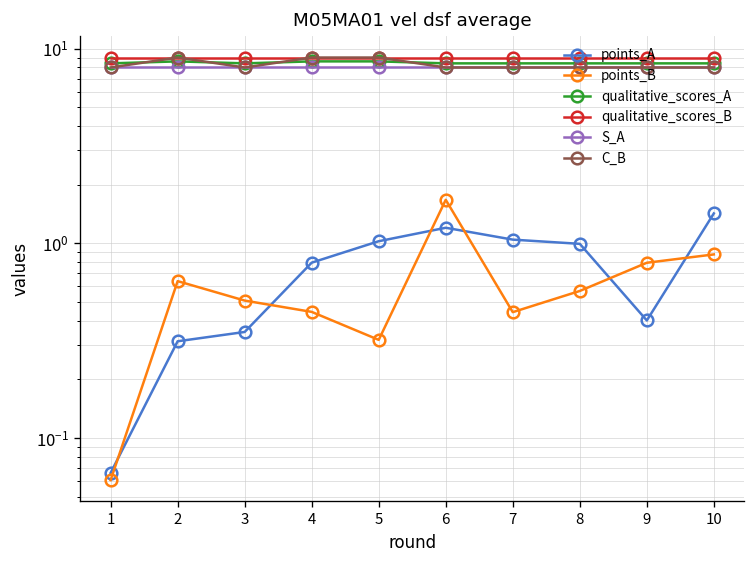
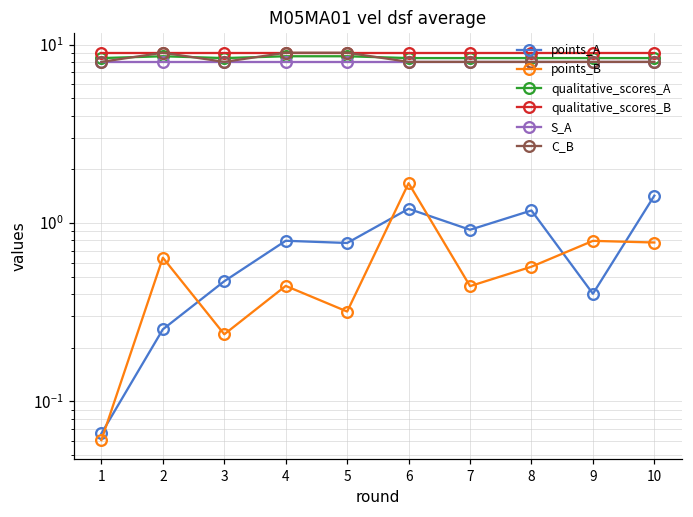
points_A, 2: 0.31 -> 0.25
points_A, 3: 0.35 -> 0.47
points_B, 3: 0.51 -> 0.24
points_A, 5: 1.0 -> 0.8
points_A, 7: 1.0 -> 0.9
points_A, 8: 1.0 -> 1.2
points_B, 10: 0.9 -> 0.8
